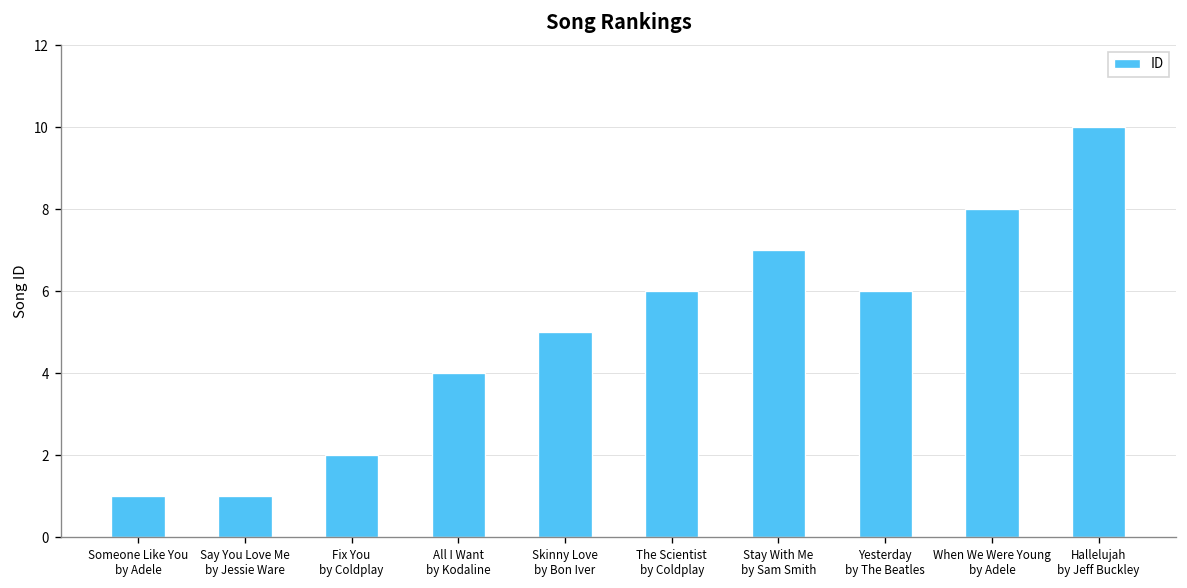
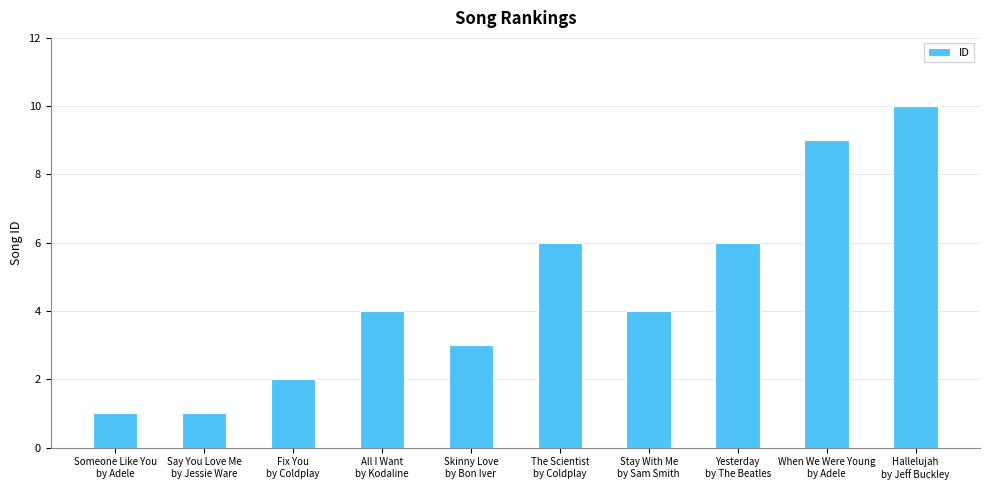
Skinny Love by Bon Iver: 5 -> 3
Stay With Me by Sam Smith: 7 -> 4
When We Were Young by Adele: 8 -> 9
